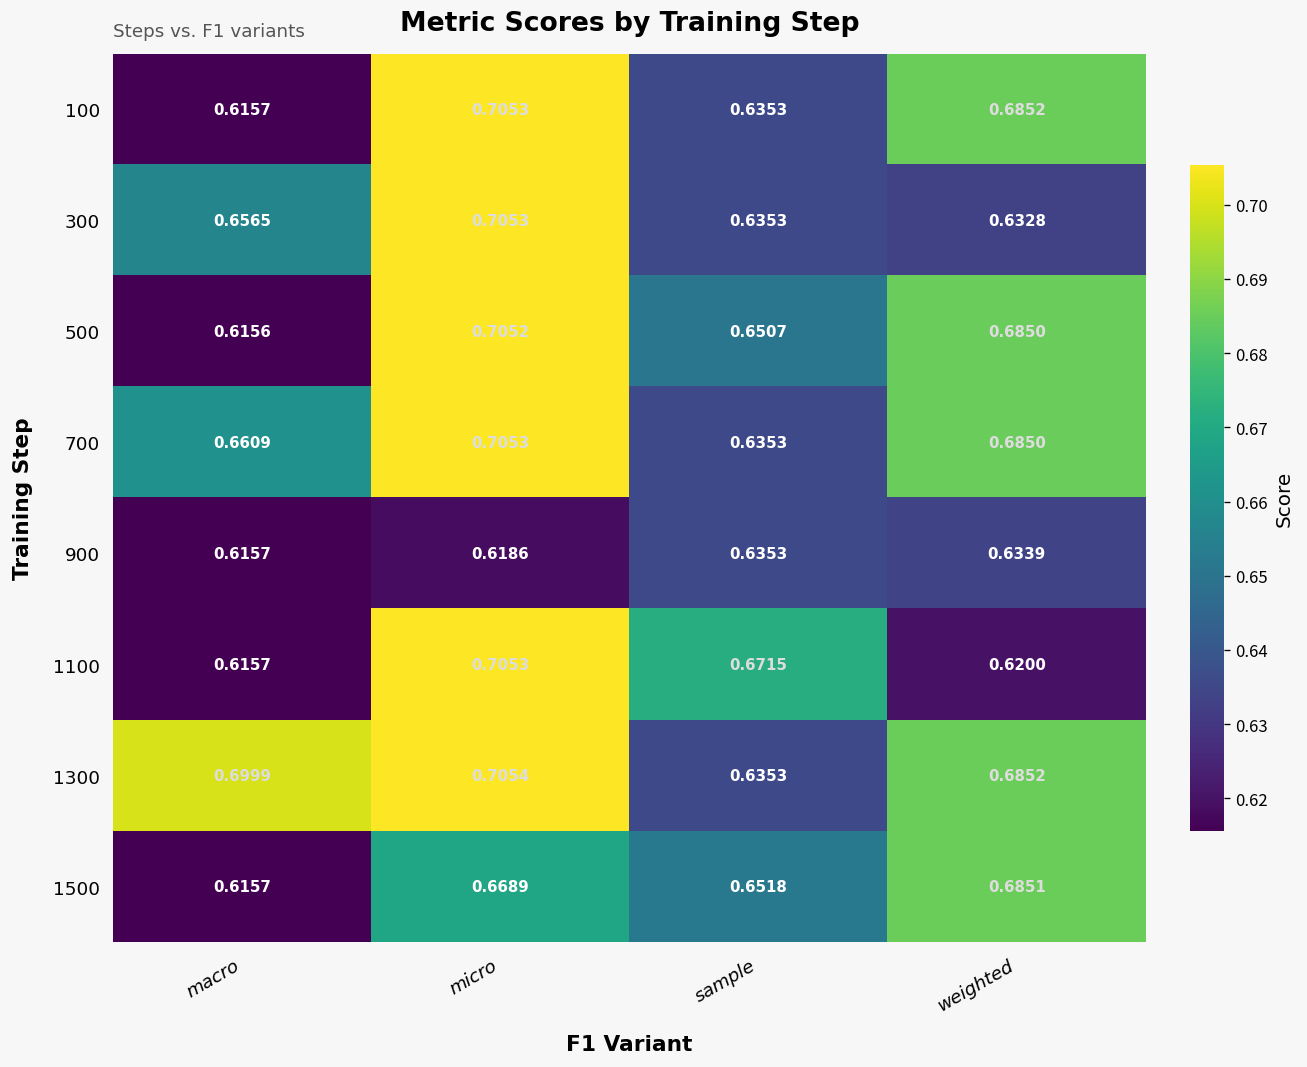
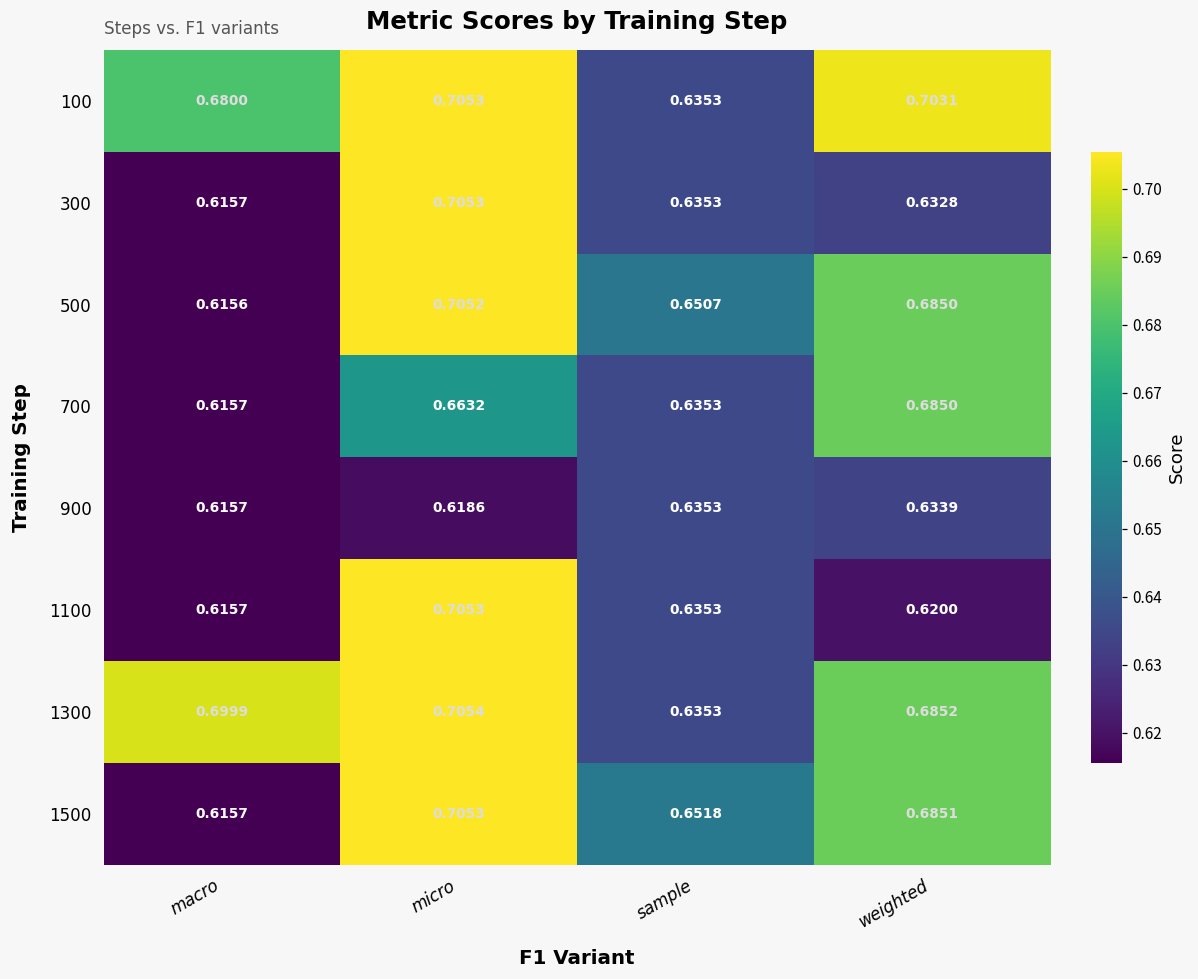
100, macro: 0.6157 -> 0.6800
100, weighted: 0.6852 -> 0.7031
300, macro: 0.6565 -> 0.6157
700, macro: 0.6609 -> 0.6157
700, micro: 0.7053 -> 0.6632
1100, sample: 0.6715 -> 0.6353
1500, micro: 0.6689 -> 0.7053
